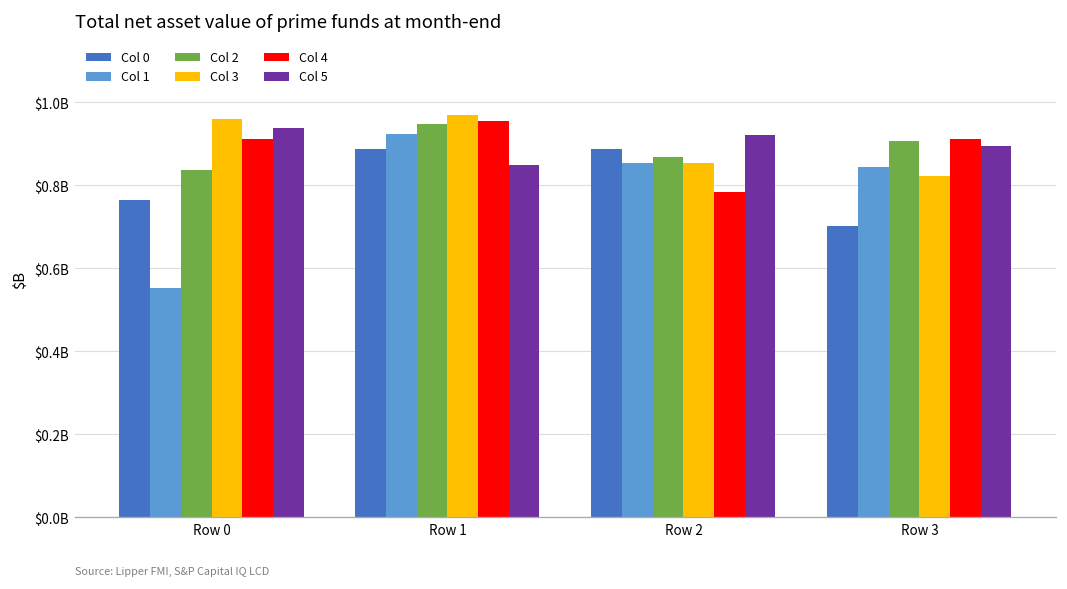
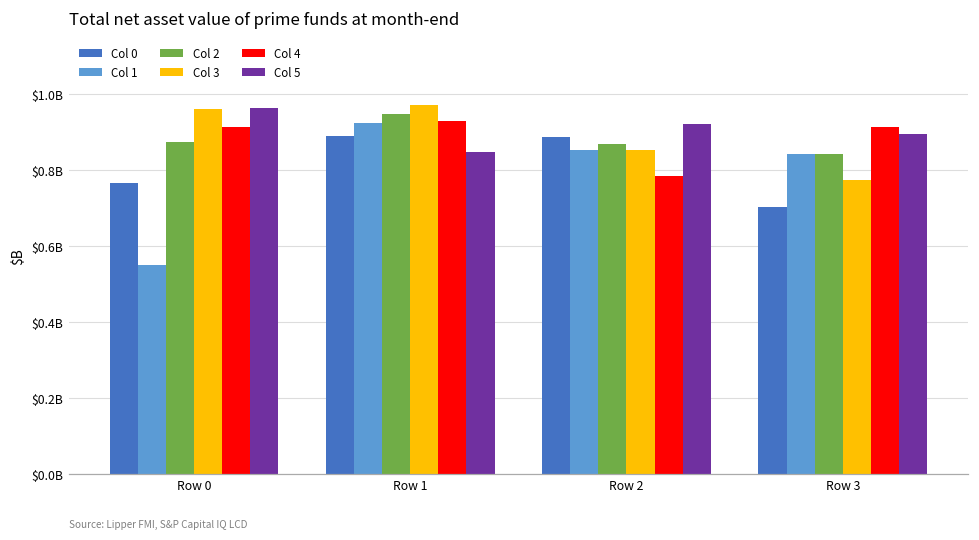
Col 2, Row 0: $840000000 -> $870000000
Col 5, Row 0: $940000000 -> $960000000
Col 4, Row 1: $960000000 -> $930000000
Col 2, Row 3: $910000000 -> $840000000
Col 3, Row 3: $820000000 -> $770000000
